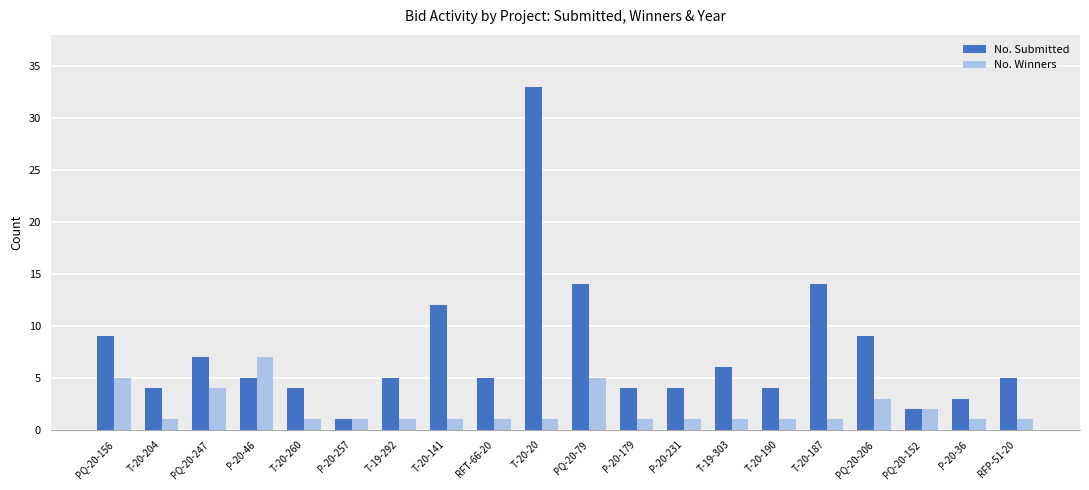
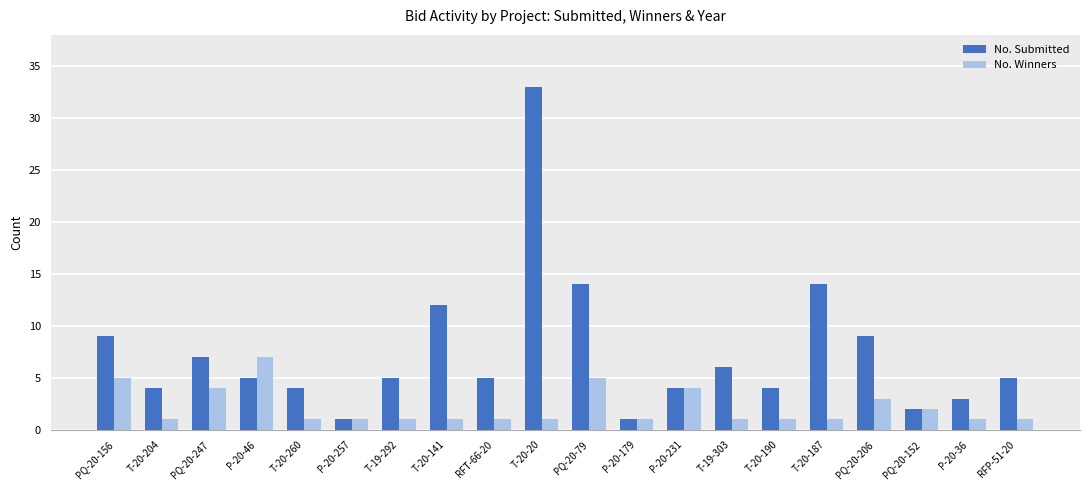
No. Submitted, P-20-179: 4 -> 1
No. Winners, P-20-231: 1 -> 4
